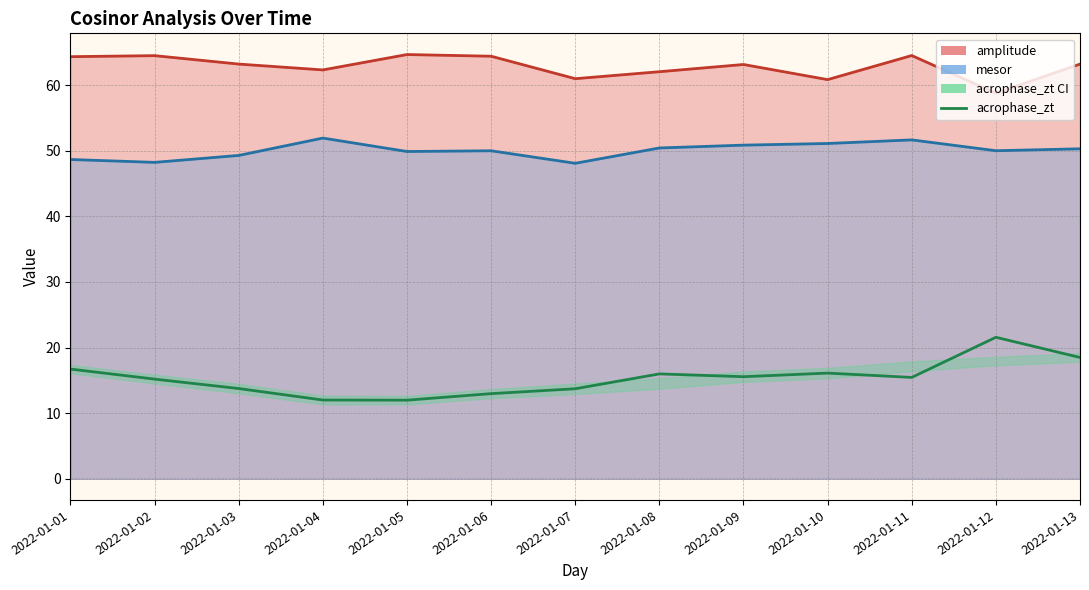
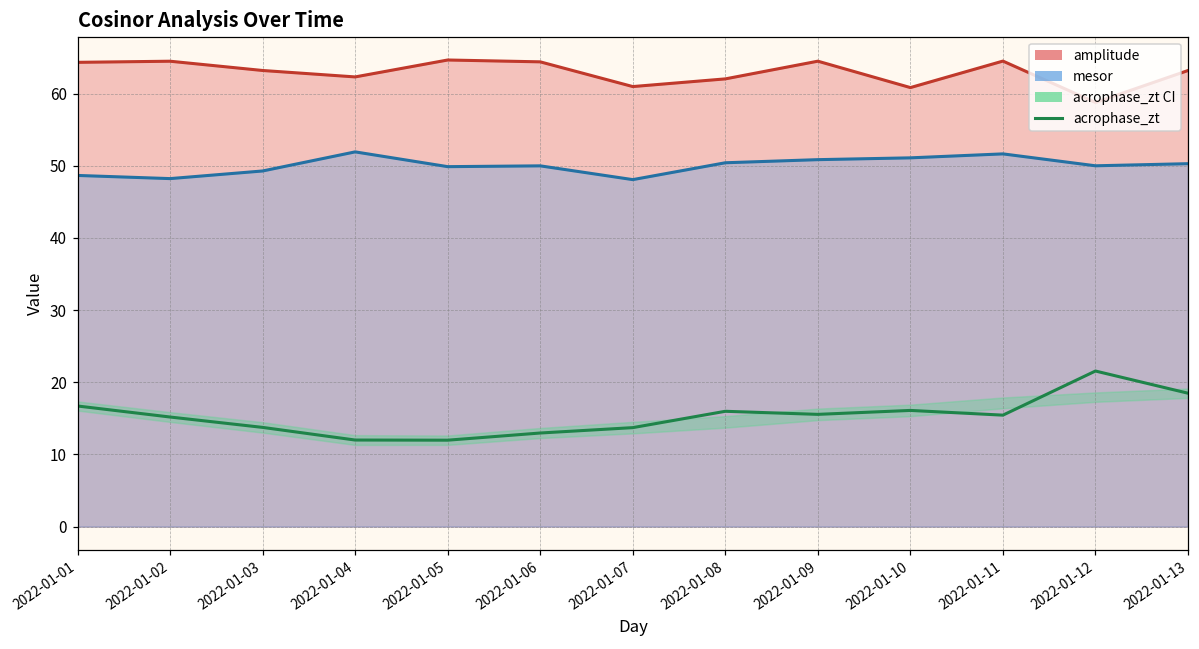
amplitude, 2022-01-09: 63 -> 64
